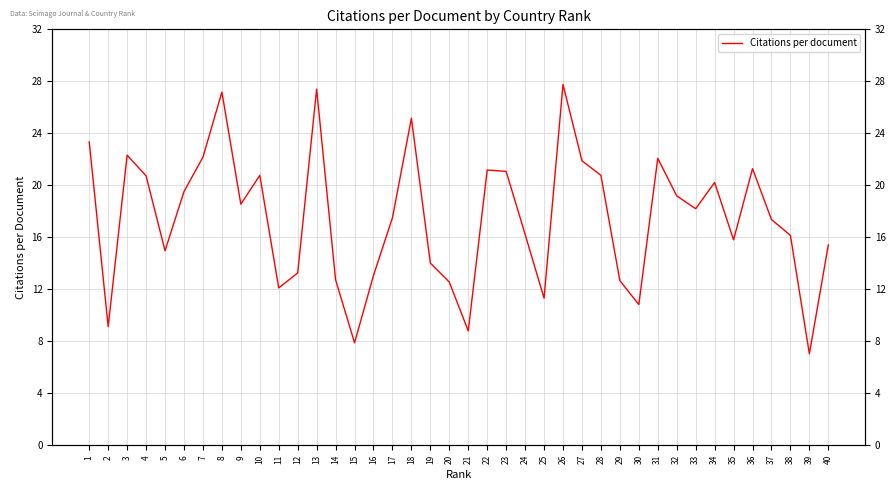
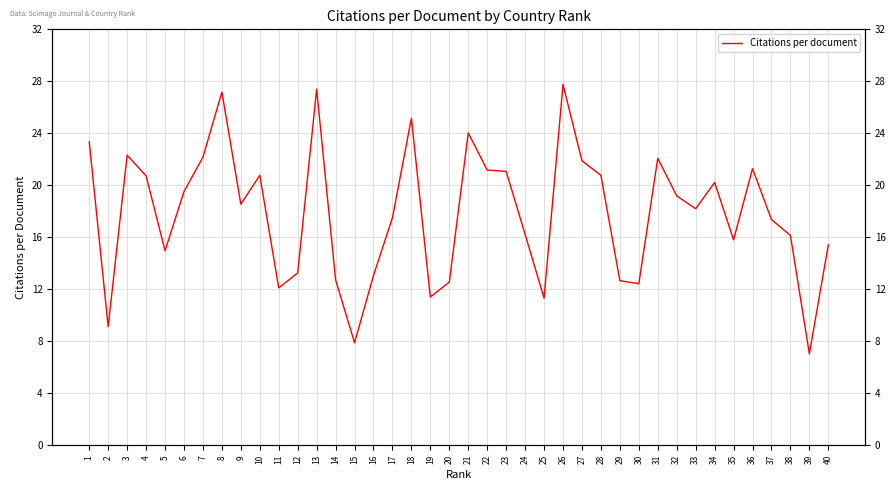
19: 14.0 -> 11.4
21: 8.8 -> 24.0
30: 10.8 -> 12.4
